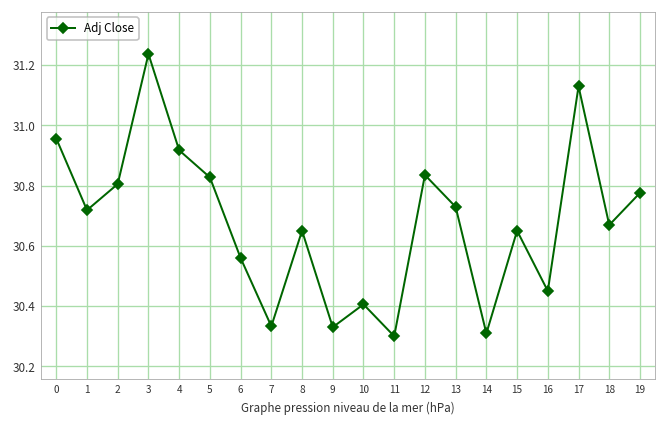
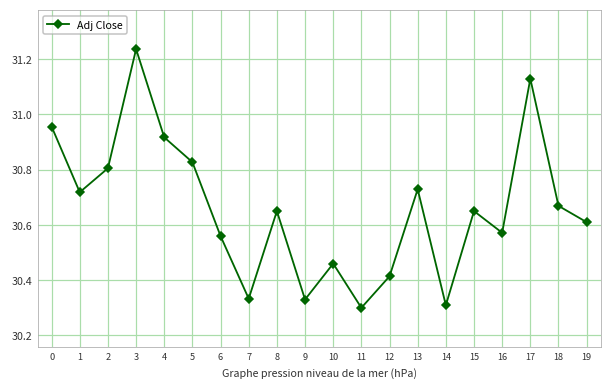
10: 30.41 -> 30.46
12: 30.84 -> 30.41
16: 30.45 -> 30.57
19: 30.78 -> 30.61
